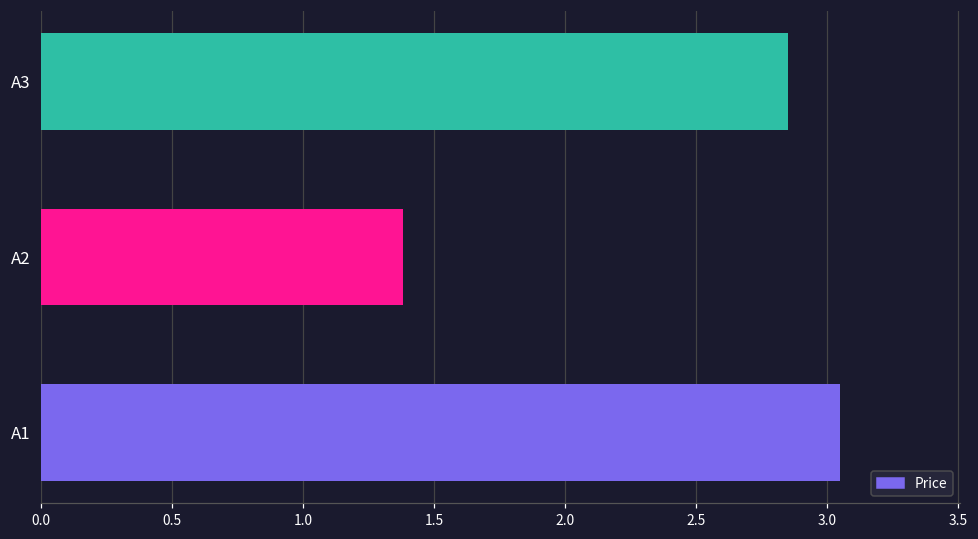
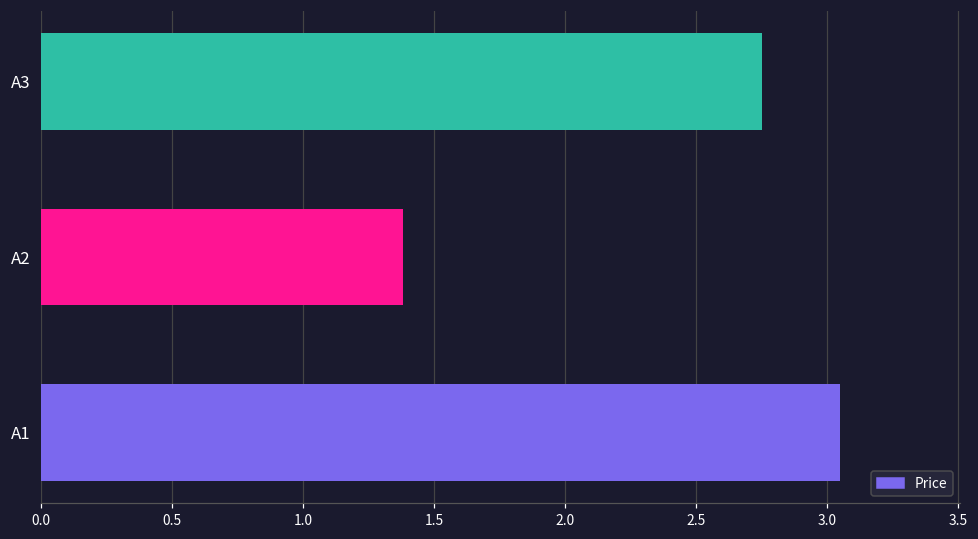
A3: 2.85 -> 2.75
